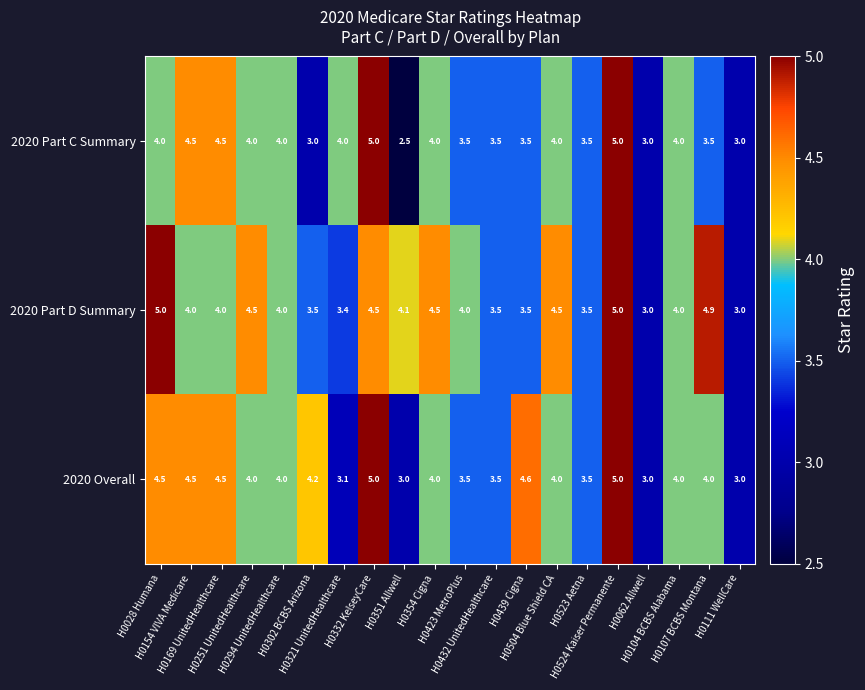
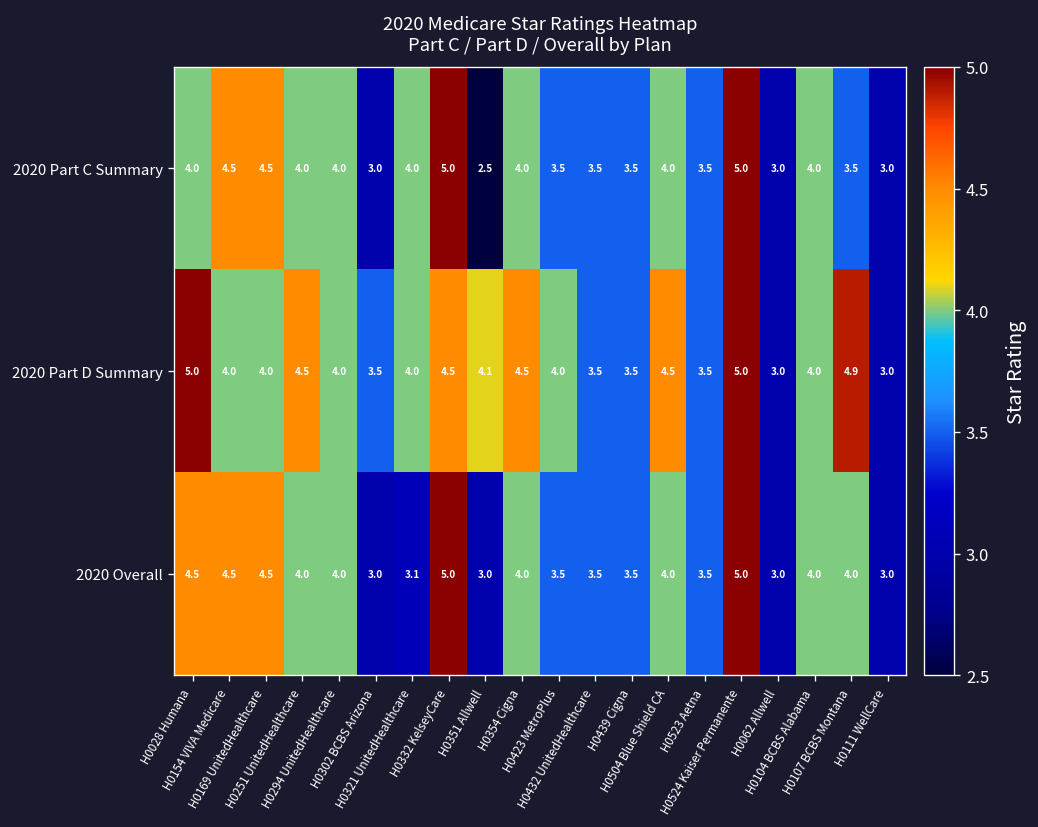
2020 Part D Summary, H0321 UnitedHealthcare: 3.4 -> 4.0
2020 Overall, H0302 BCBS Arizona: 4.2 -> 3.0
2020 Overall, H0439 Cigna: 4.6 -> 3.5
